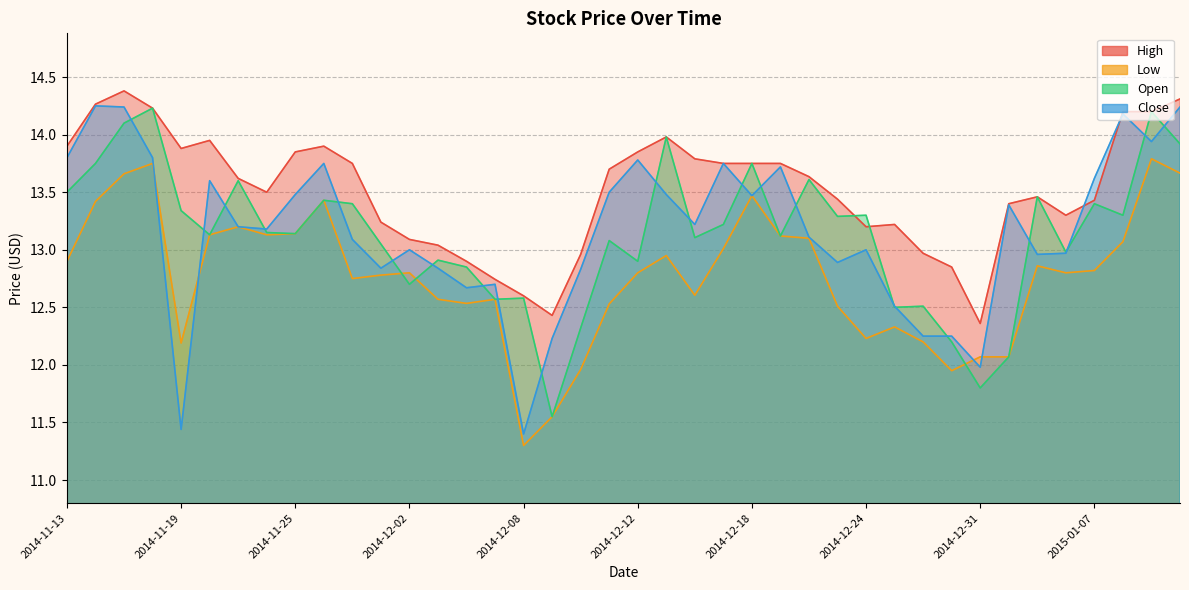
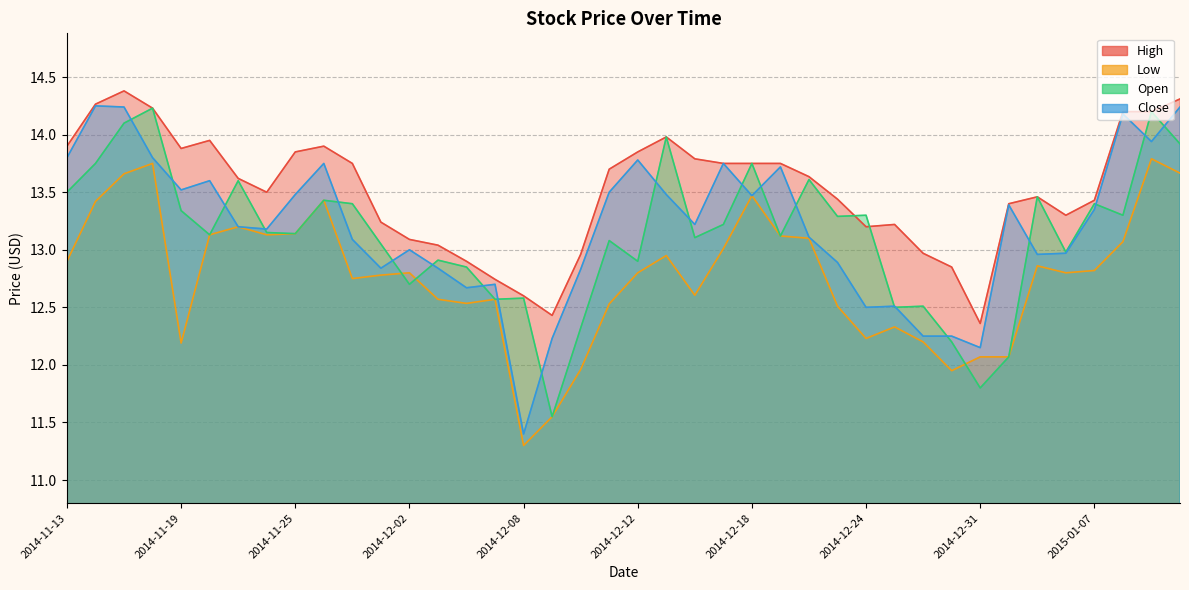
Close, 2014-11-19: 11.44 -> 13.52
Close, 2014-12-24: 13.0 -> 12.5
Close, 2014-12-31: 11.98 -> 12.15
Close, 2015-01-07: 13.62 -> 13.35
